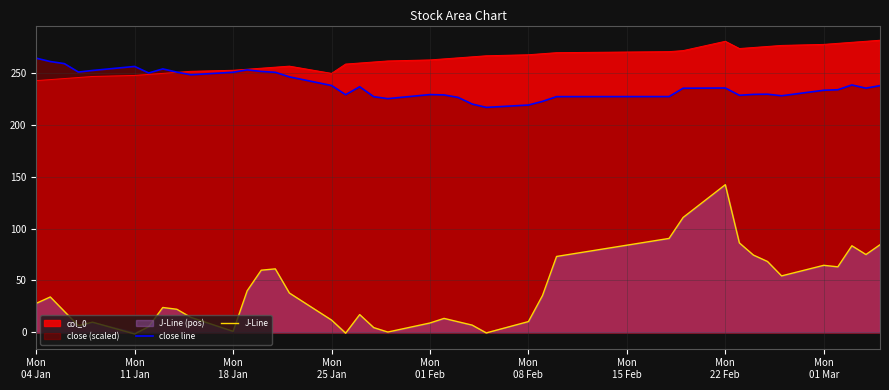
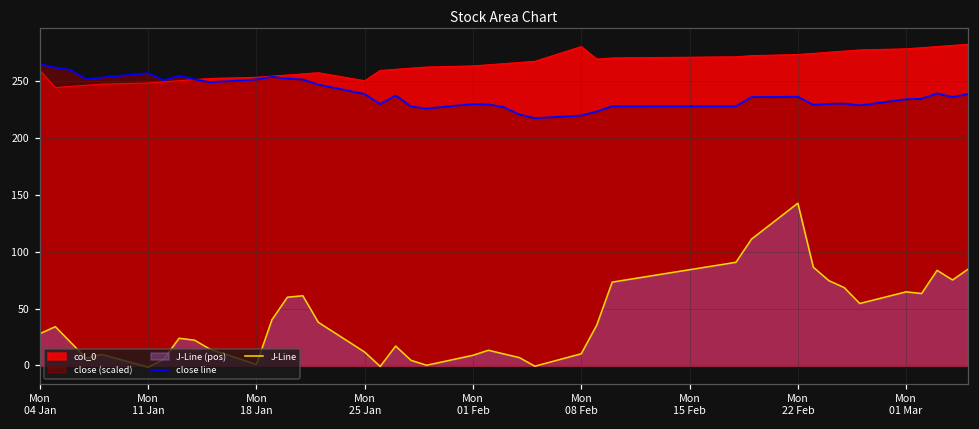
col_0, Mon 04 Jan: 243 -> 259
col_0, Mon 08 Feb: 268 -> 280
col_0, Mon 22 Feb: 281 -> 273
